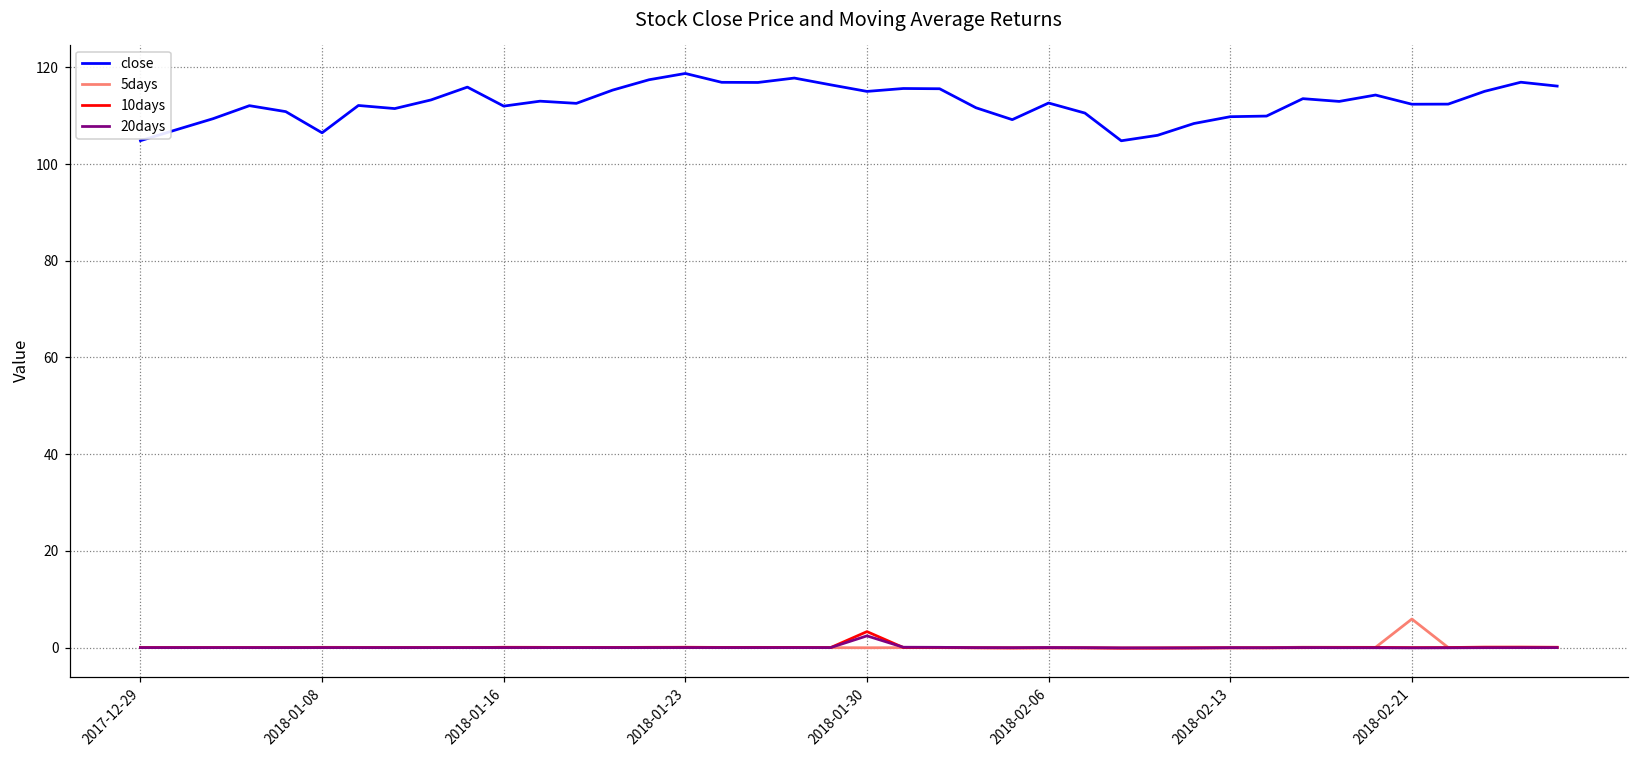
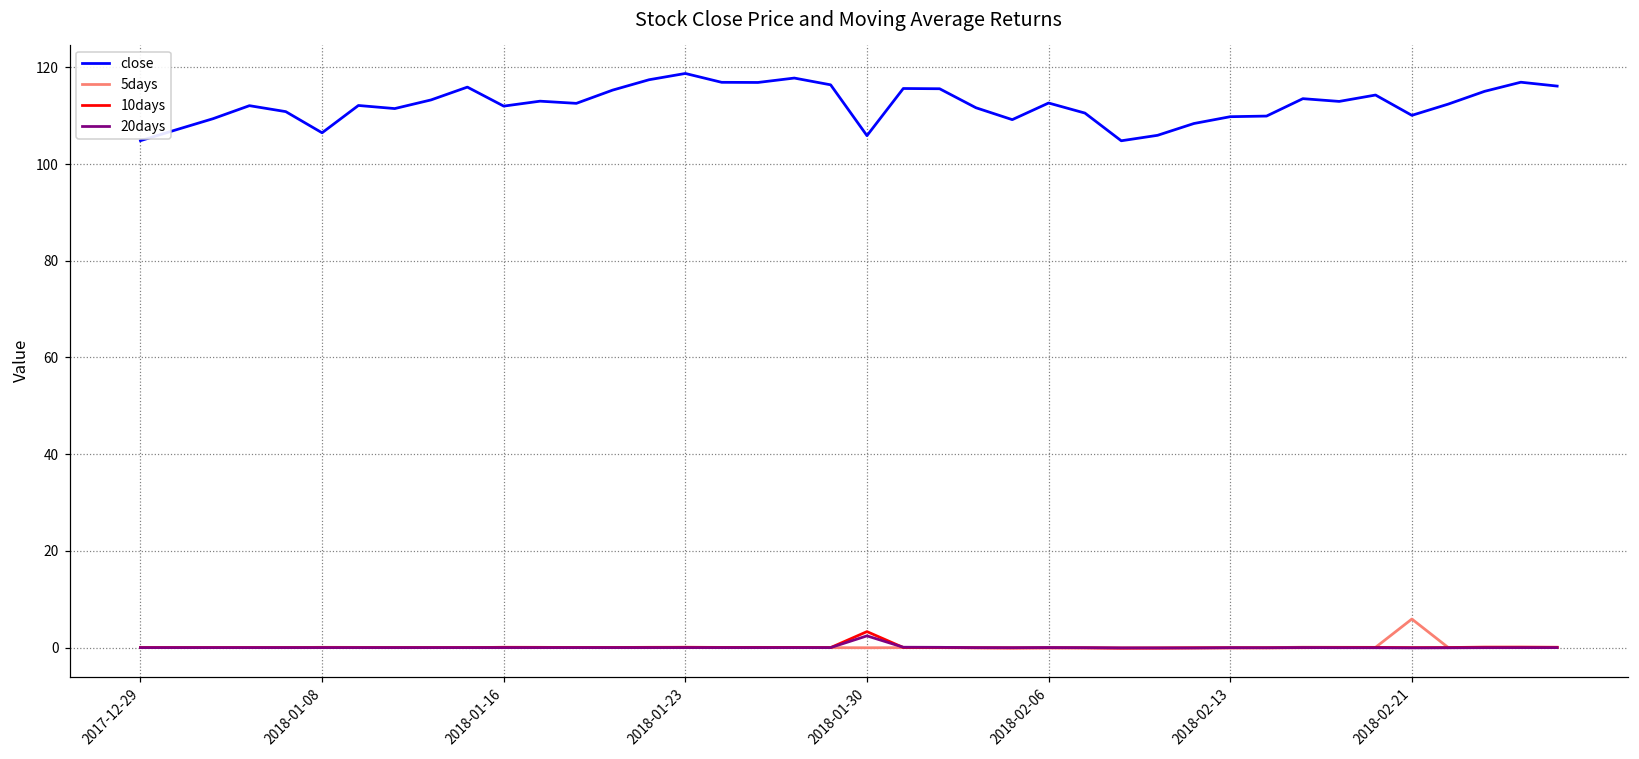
close, 2018-01-30: 115 -> 106
close, 2018-02-21: 112 -> 110
